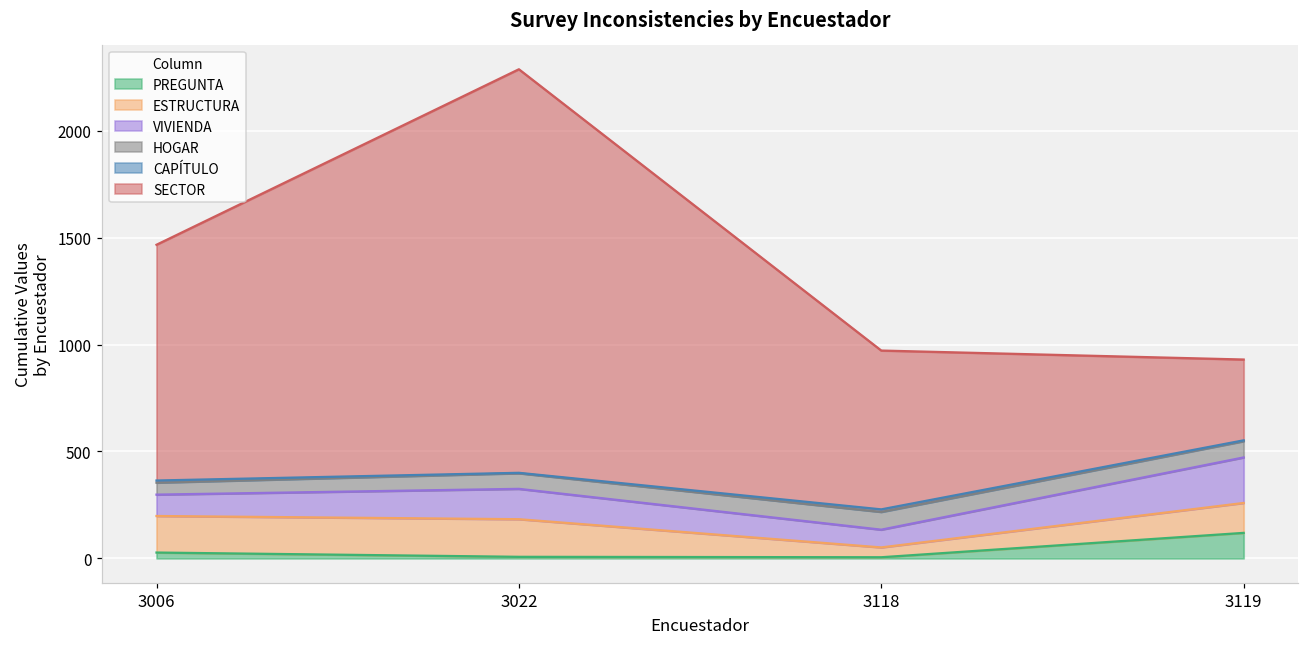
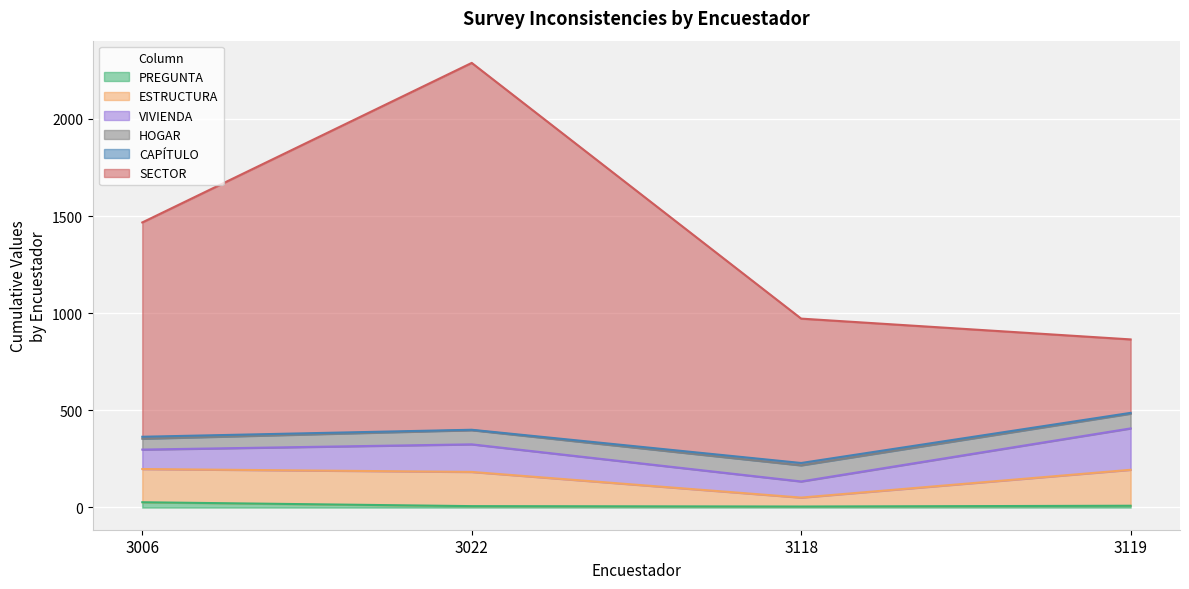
PREGUNTA, 3119: 120 -> 10
ESTRUCTURA, 3119: 140 -> 190
